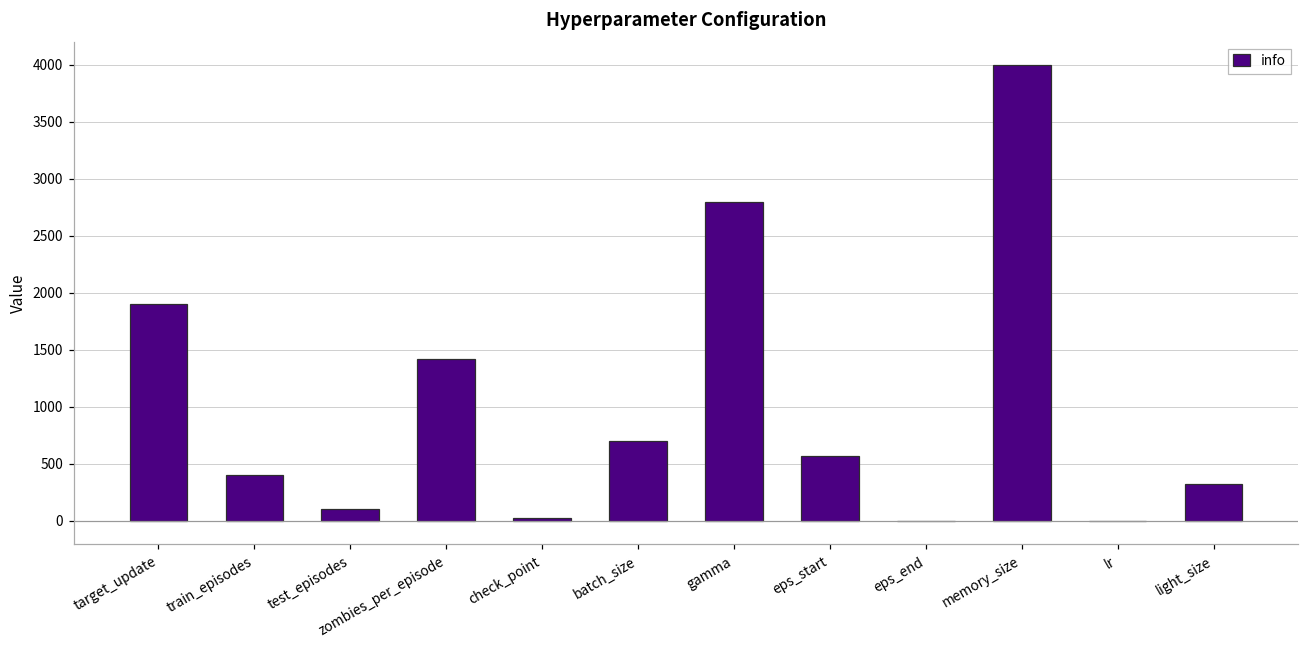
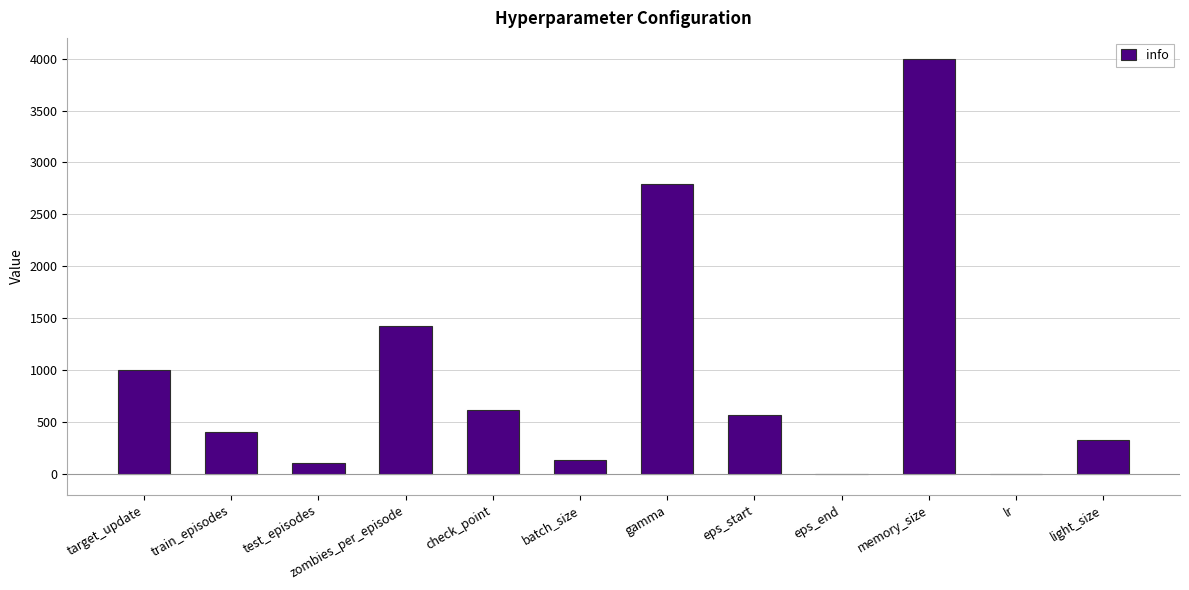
target_update: 1900 -> 1000
check_point: 30 -> 620
batch_size: 700 -> 130
